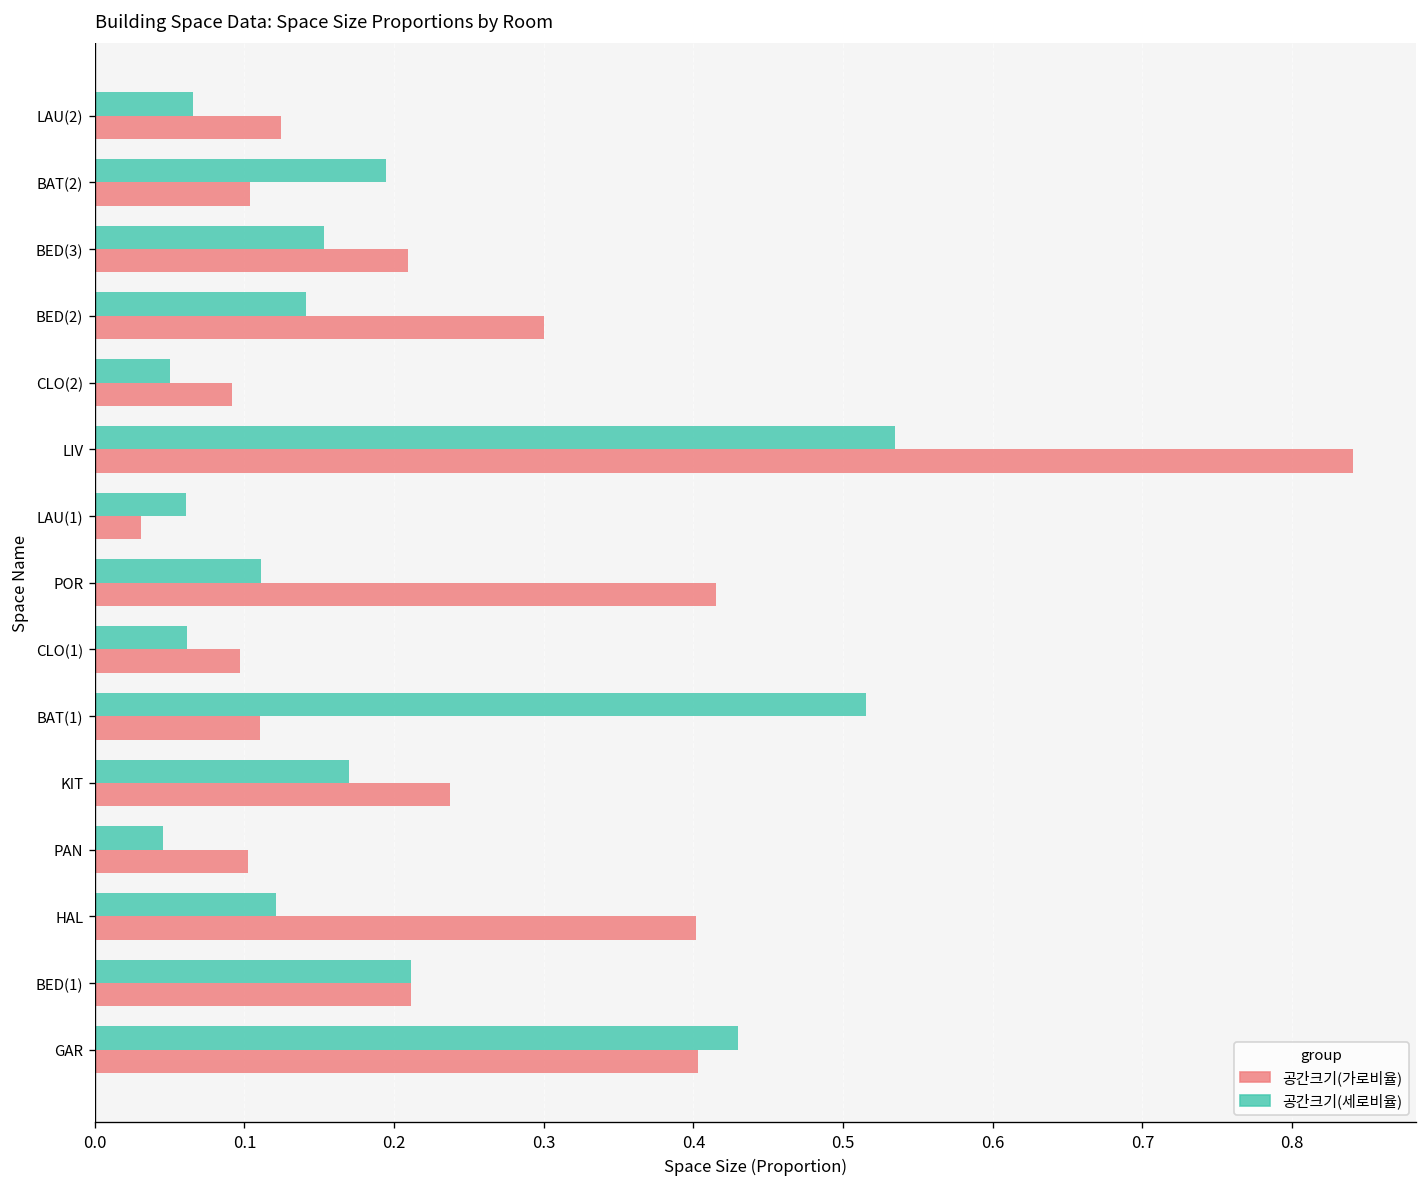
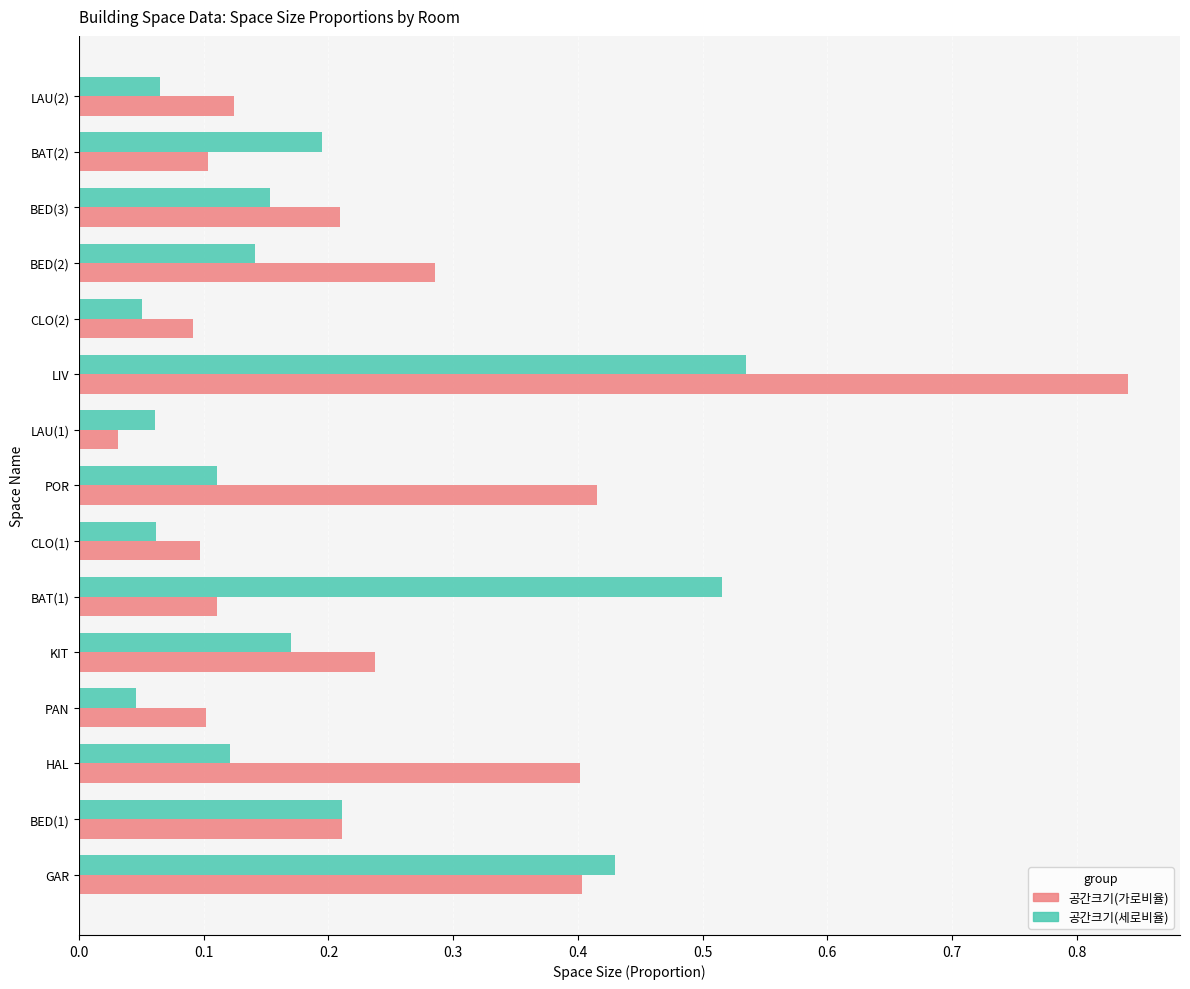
공간크기(가로비율), BED(2): 0.300 -> 0.286
